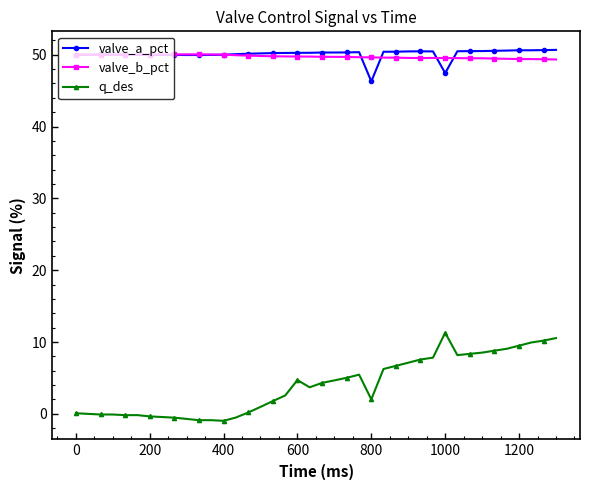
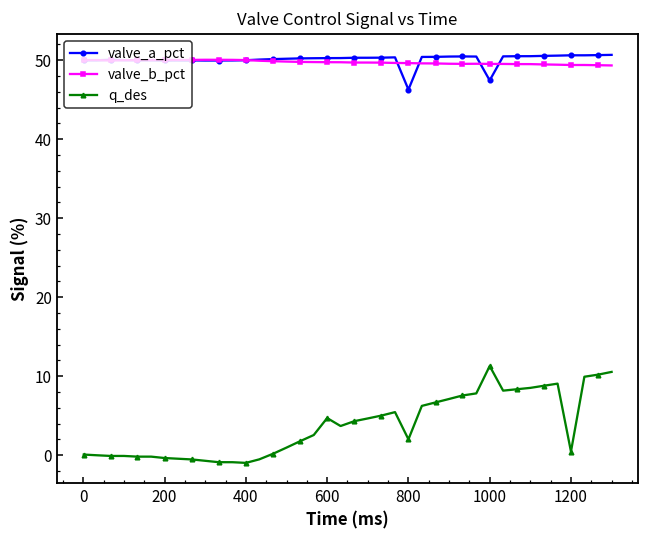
q_des, 1200: 9 -> 0
